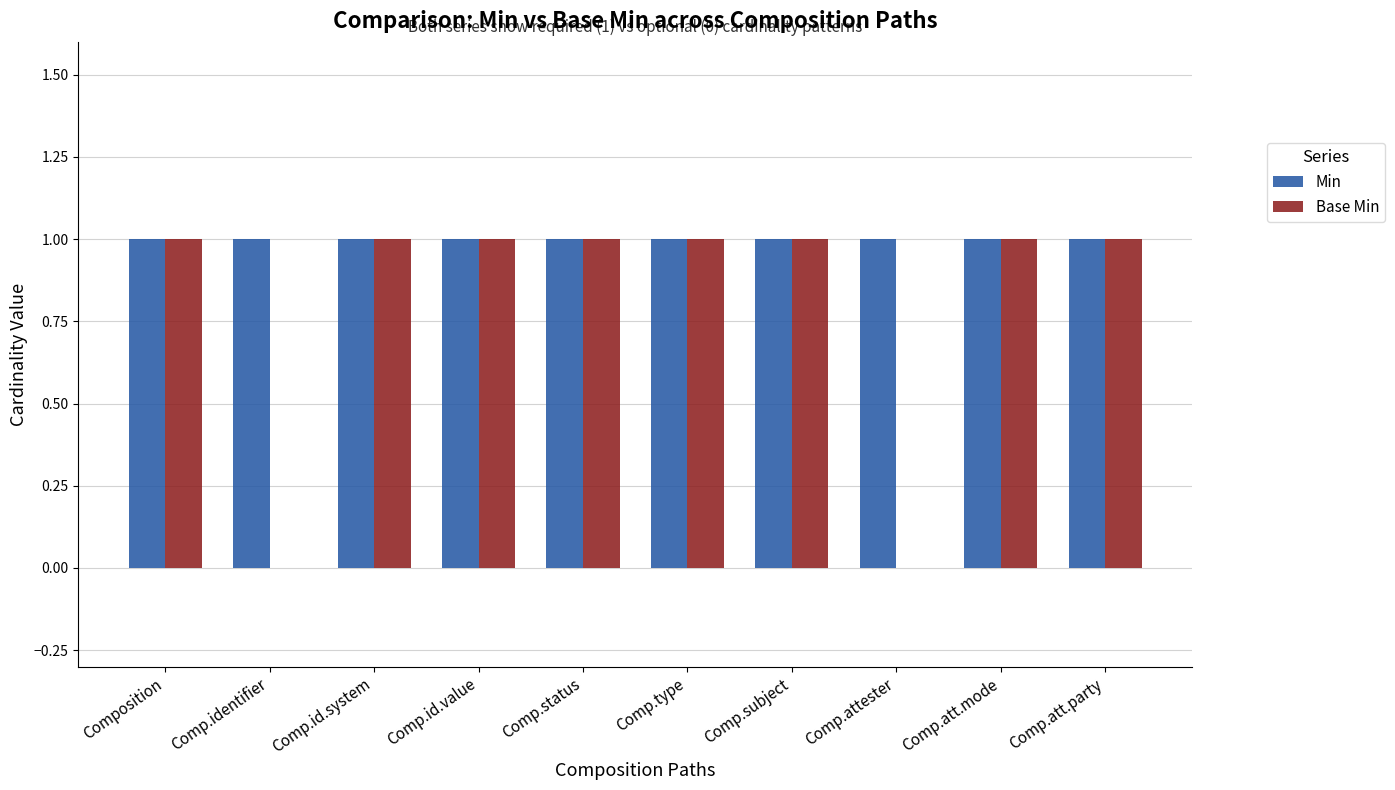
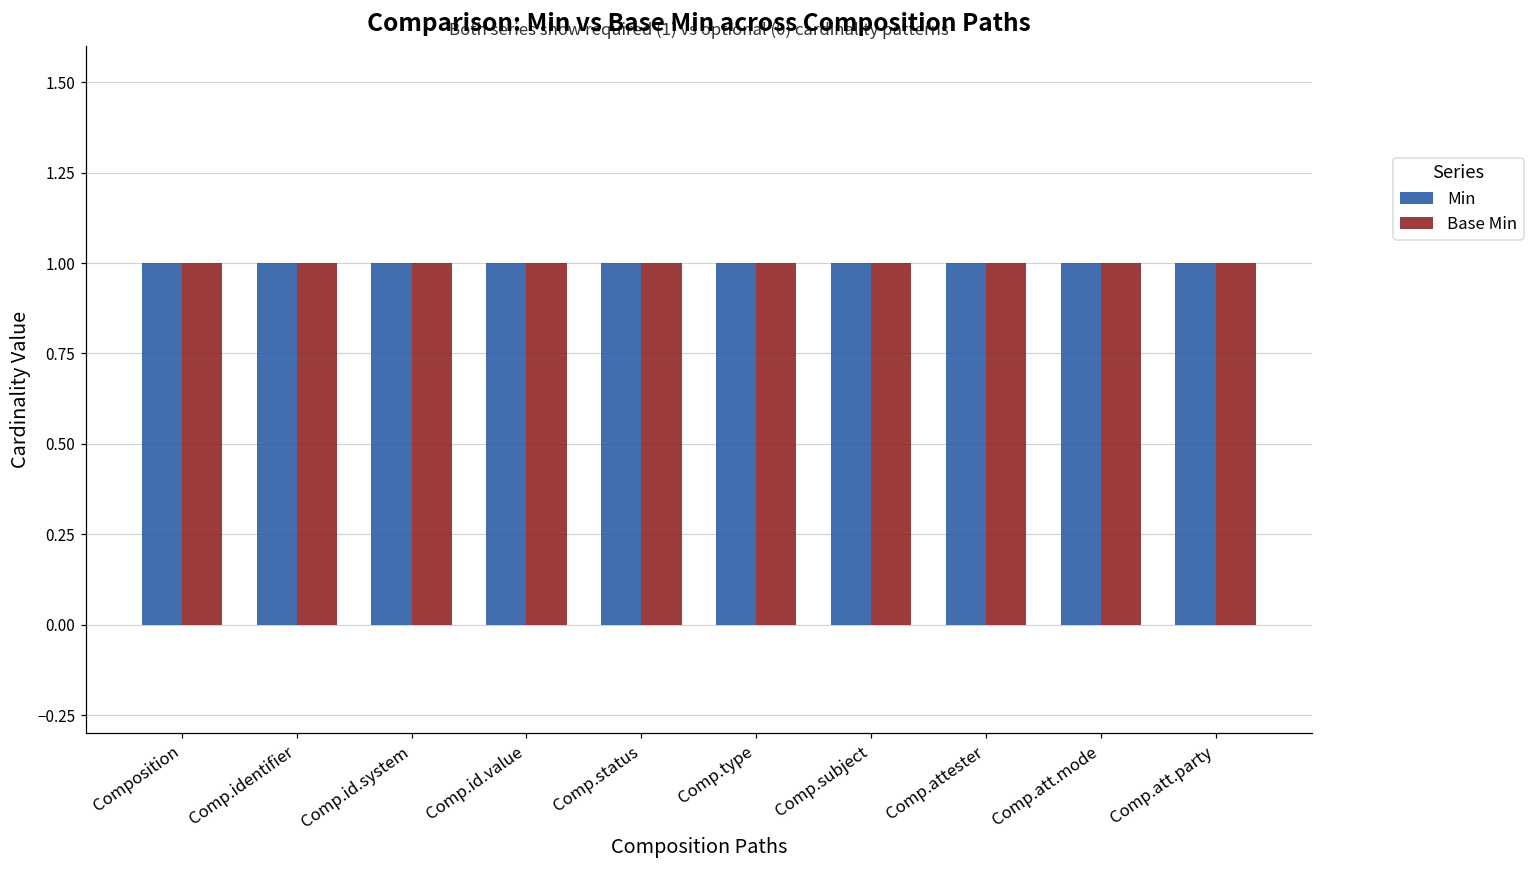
Base Min, Comp.identifier: 0 -> 1
Base Min, Comp.attester: 0 -> 1
